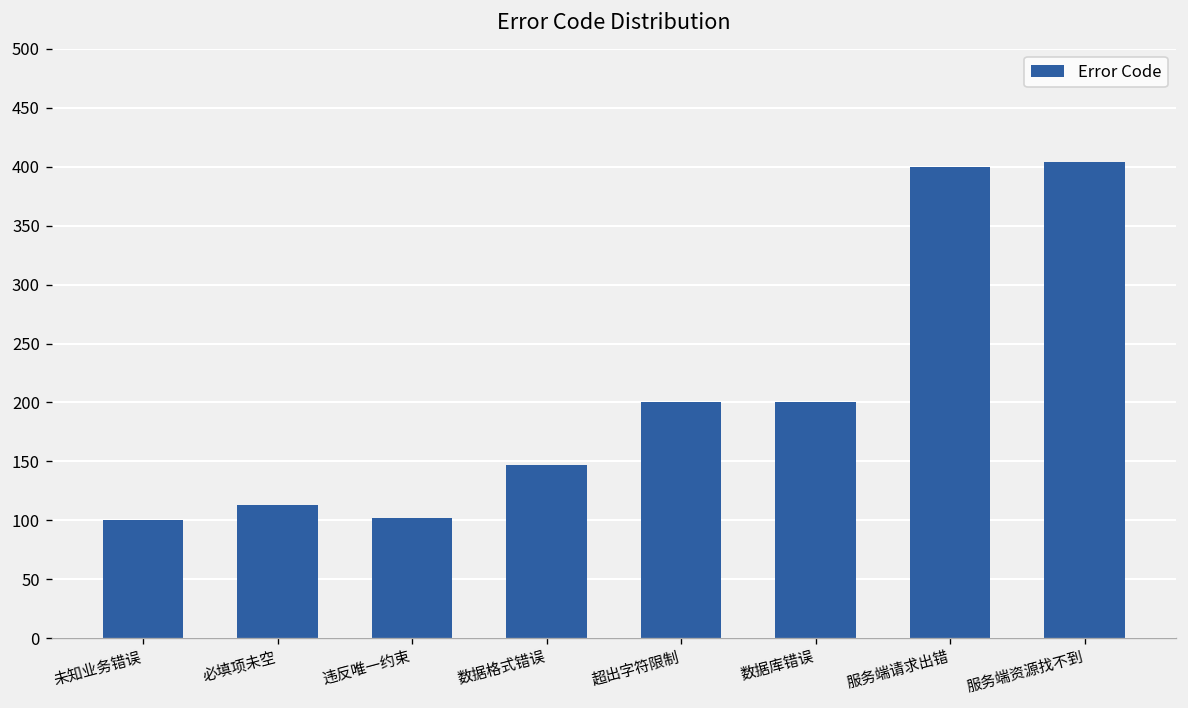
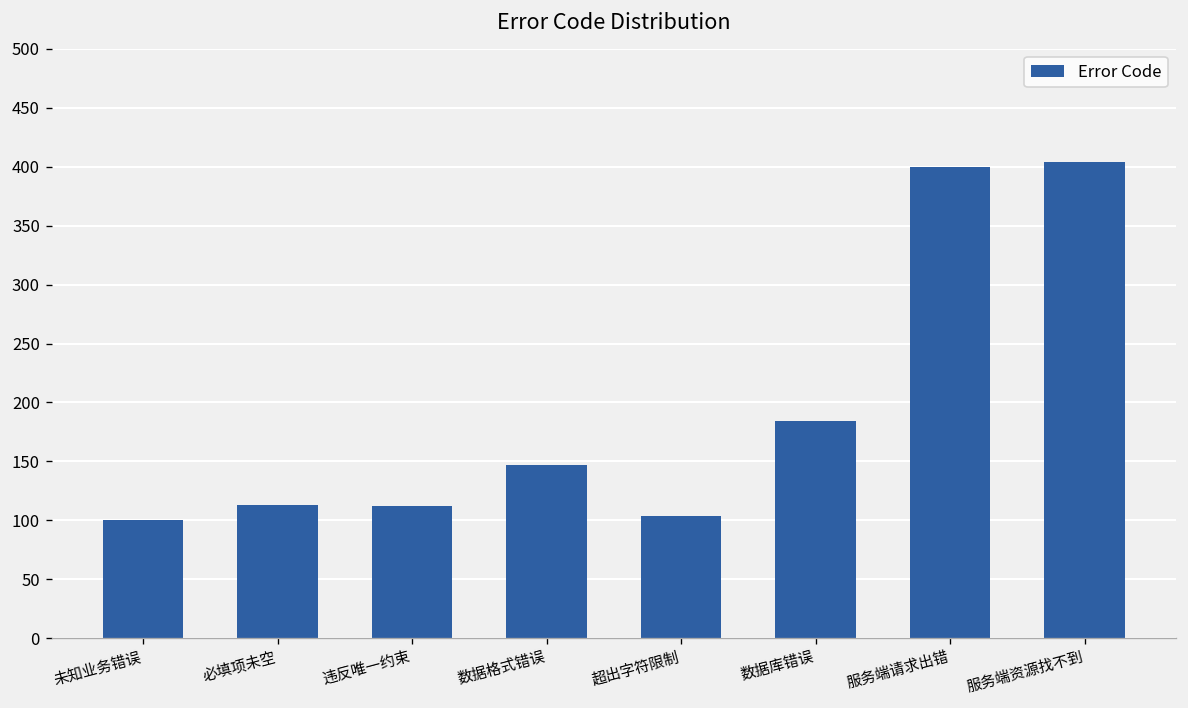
违反唯一约束: 100 -> 110
超出字符限制: 200 -> 100
数据库错误: 200 -> 180
